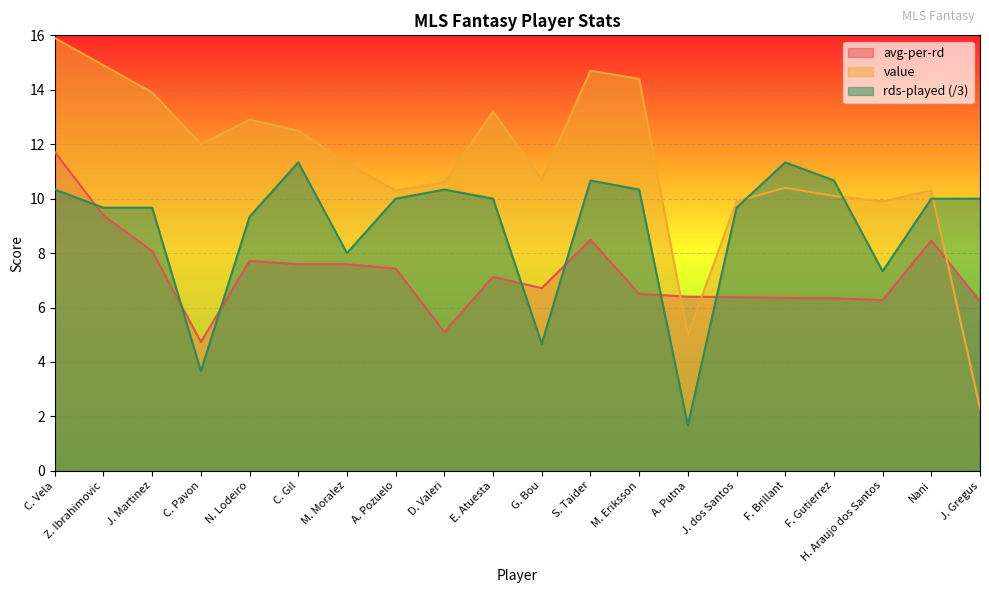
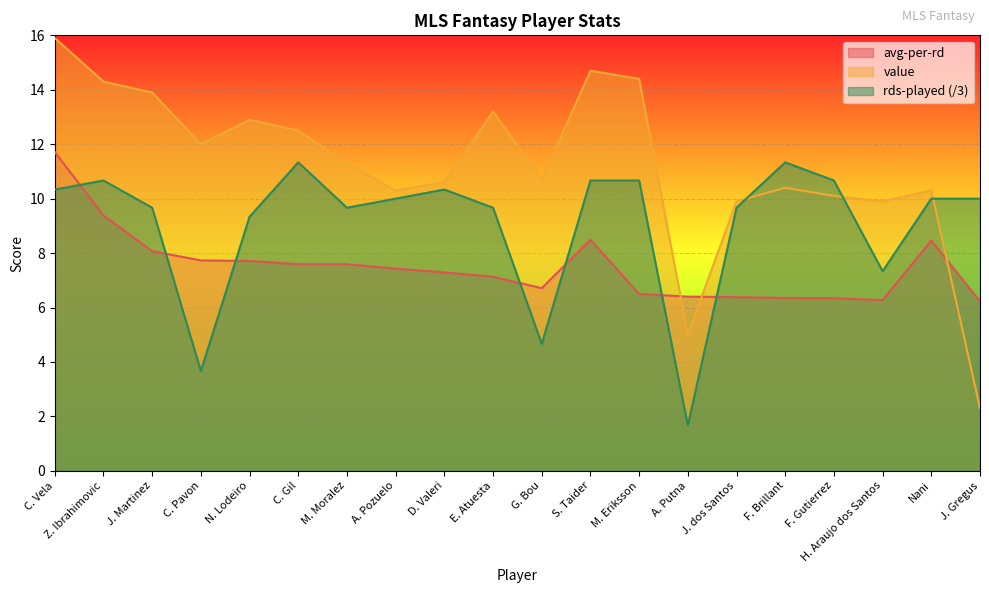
value, Z. Ibrahimovic: 14.9 -> 14.3
rds-played (/3), Z. Ibrahimovic: 9.7 -> 10.7
avg-per-rd, C. Pavon: 4.7 -> 7.7
rds-played (/3), M. Moralez: 8.0 -> 9.7
avg-per-rd, D. Valeri: 5.1 -> 7.3
rds-played (/3), E. Atuesta: 10.0 -> 9.7
rds-played (/3), M. Eriksson: 10.3 -> 10.7
